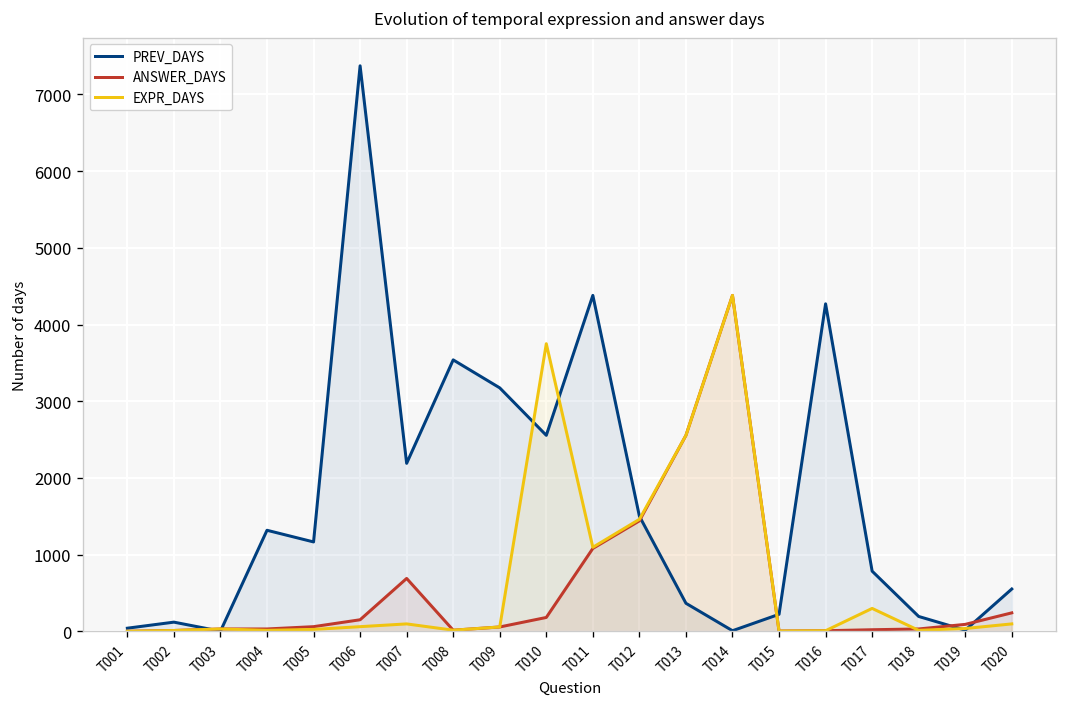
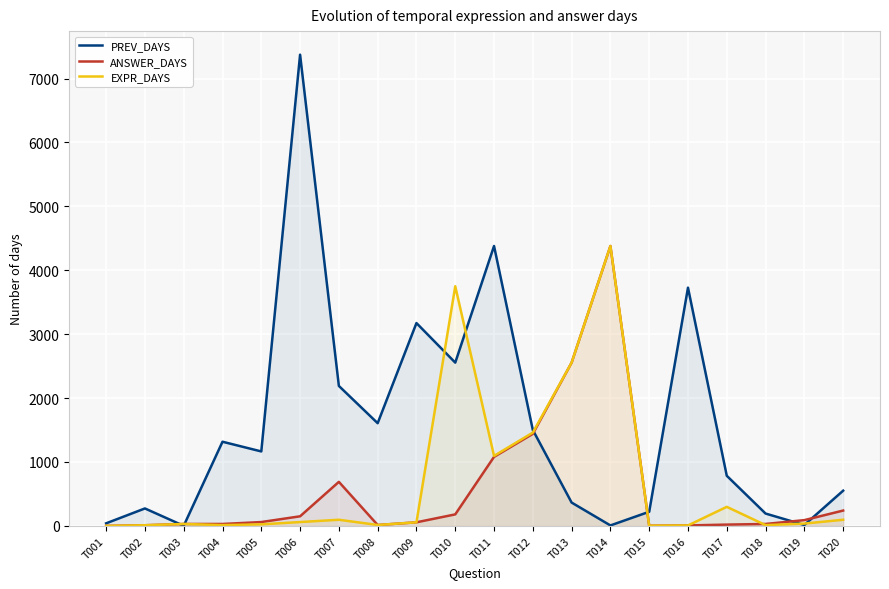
PREV_DAYS, T002: 100 -> 300
PREV_DAYS, T008: 3500 -> 1600
PREV_DAYS, T016: 4300 -> 3700
